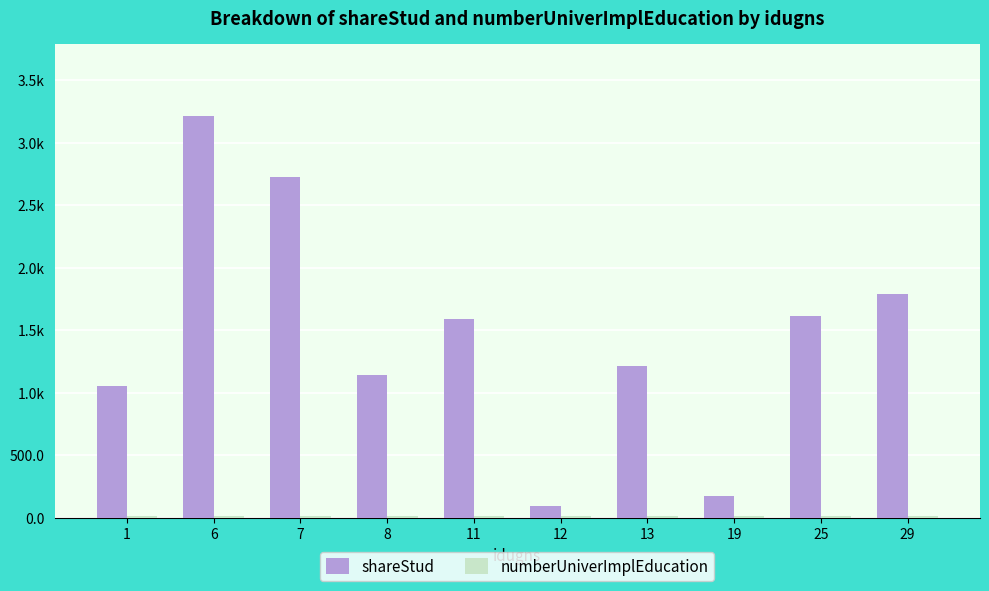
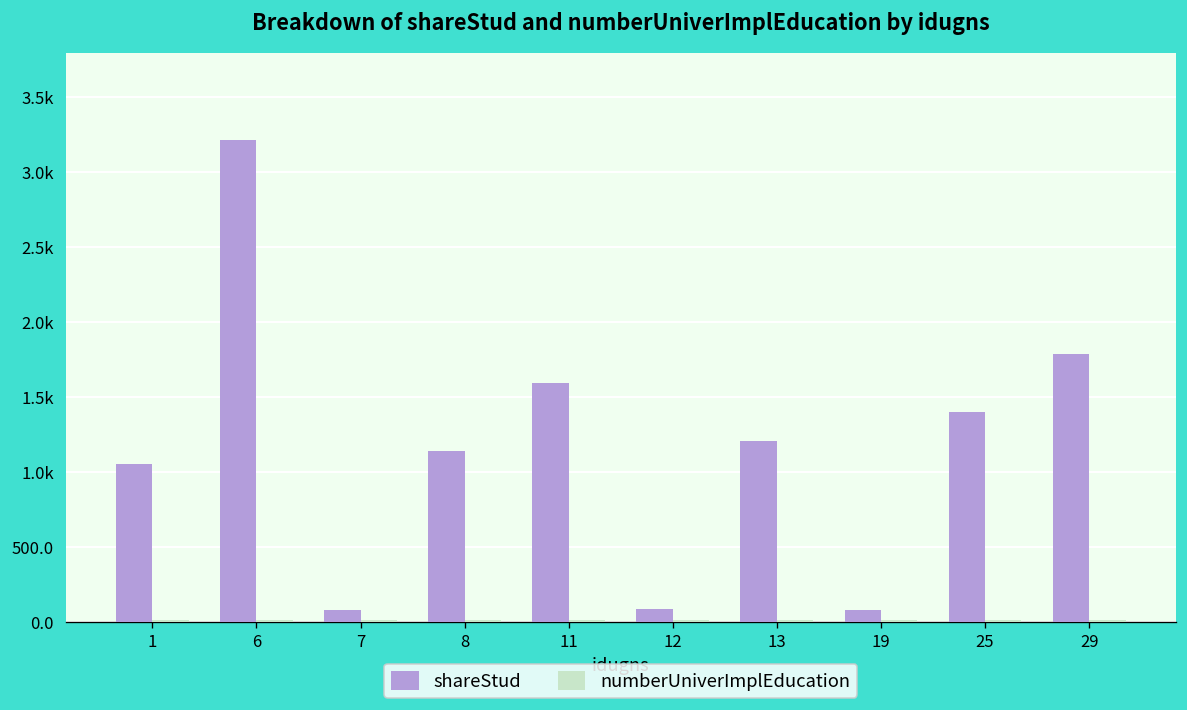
shareStud, 7: 2720 -> 80
shareStud, 19: 180 -> 80
shareStud, 25: 1610 -> 1400
